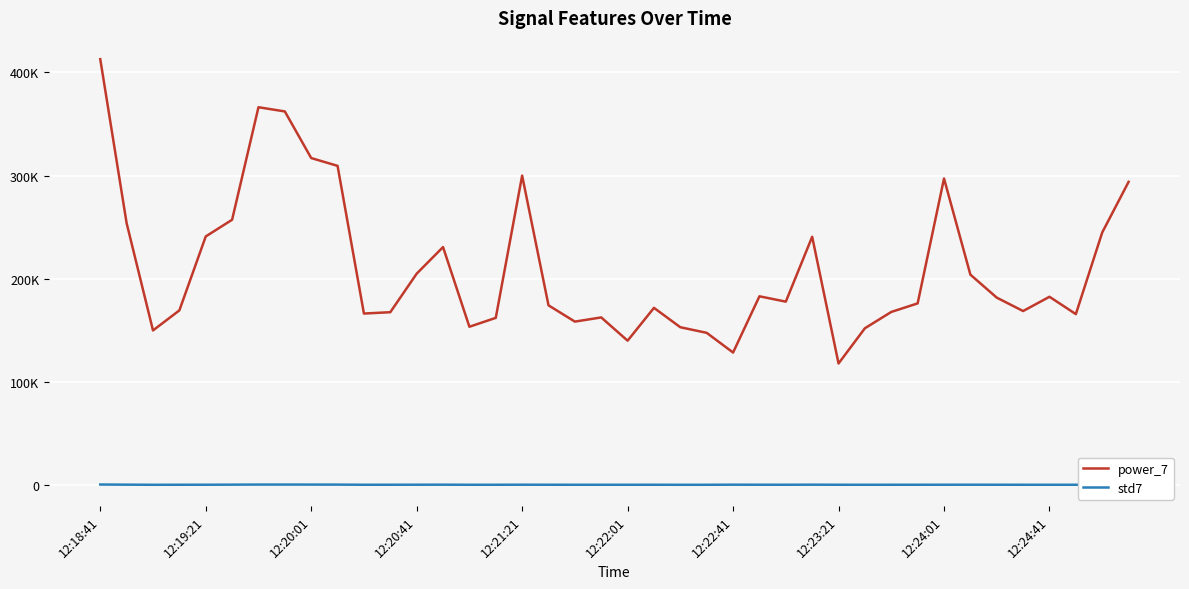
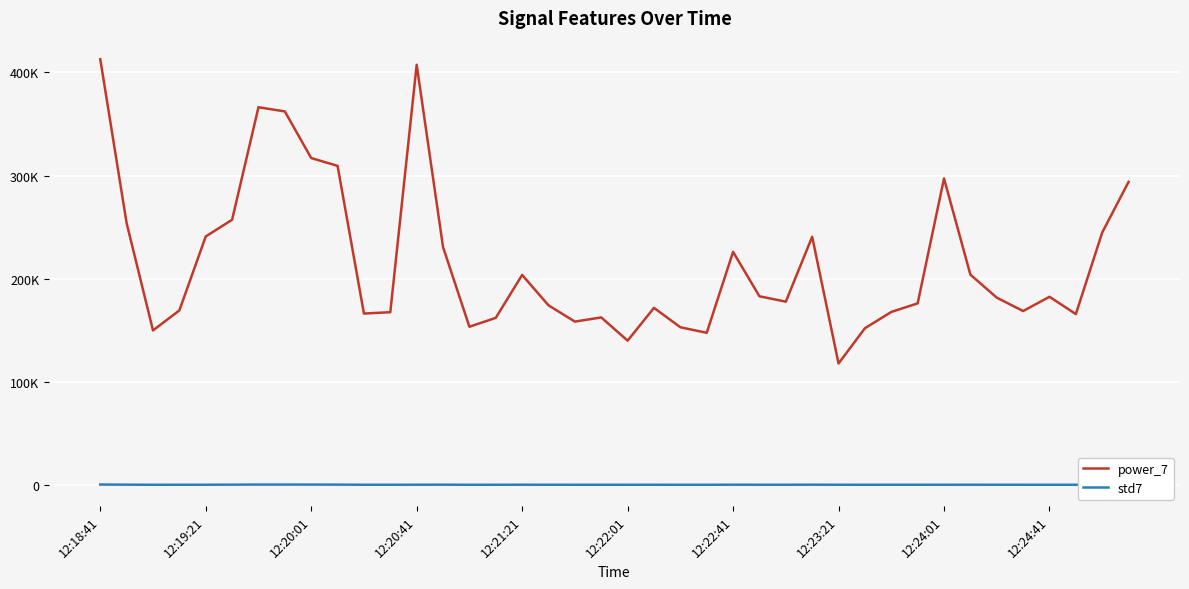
power_7, 12:20:41: 205000 -> 407000
power_7, 12:21:21: 300000 -> 204000
power_7, 12:22:41: 129000 -> 226000
